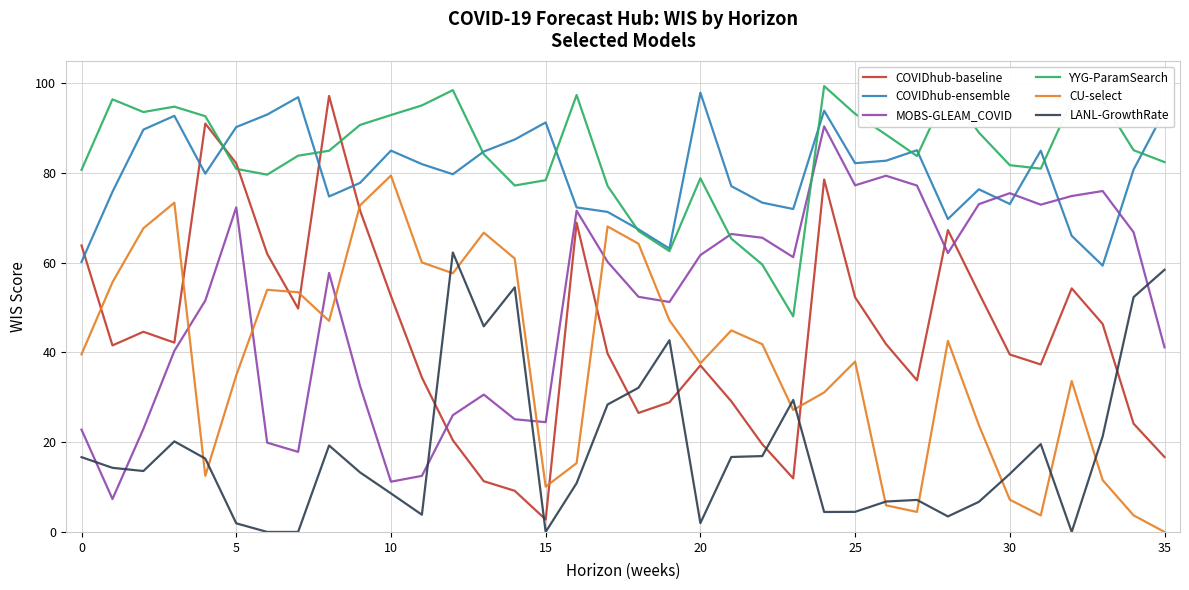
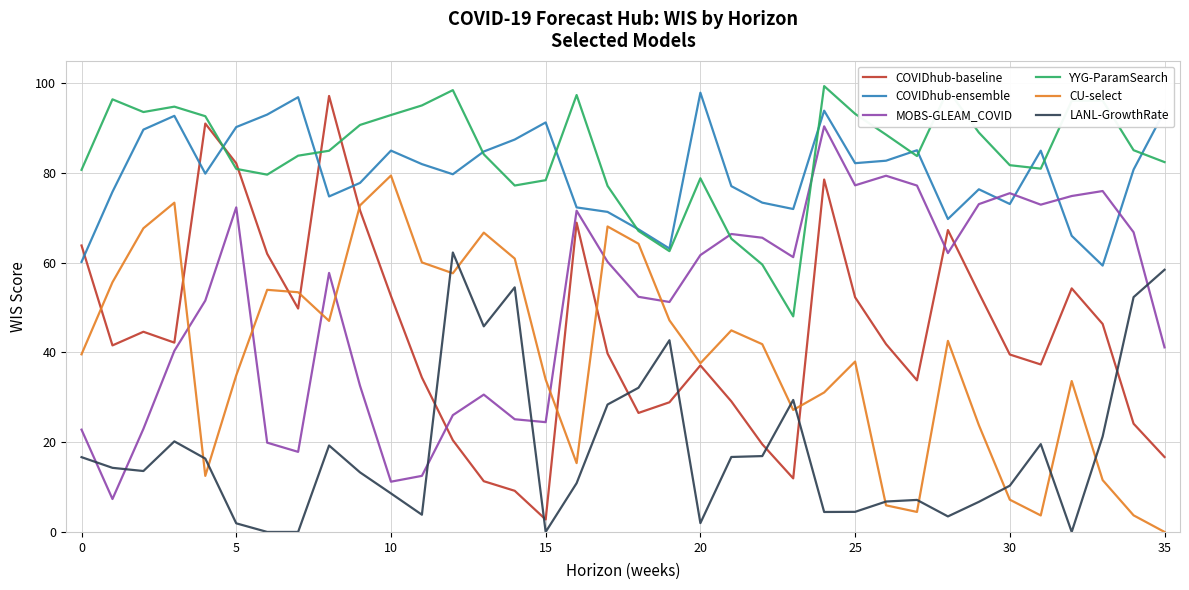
CU-select, 15: 10 -> 34
LANL-GrowthRate, 30: 13 -> 10
